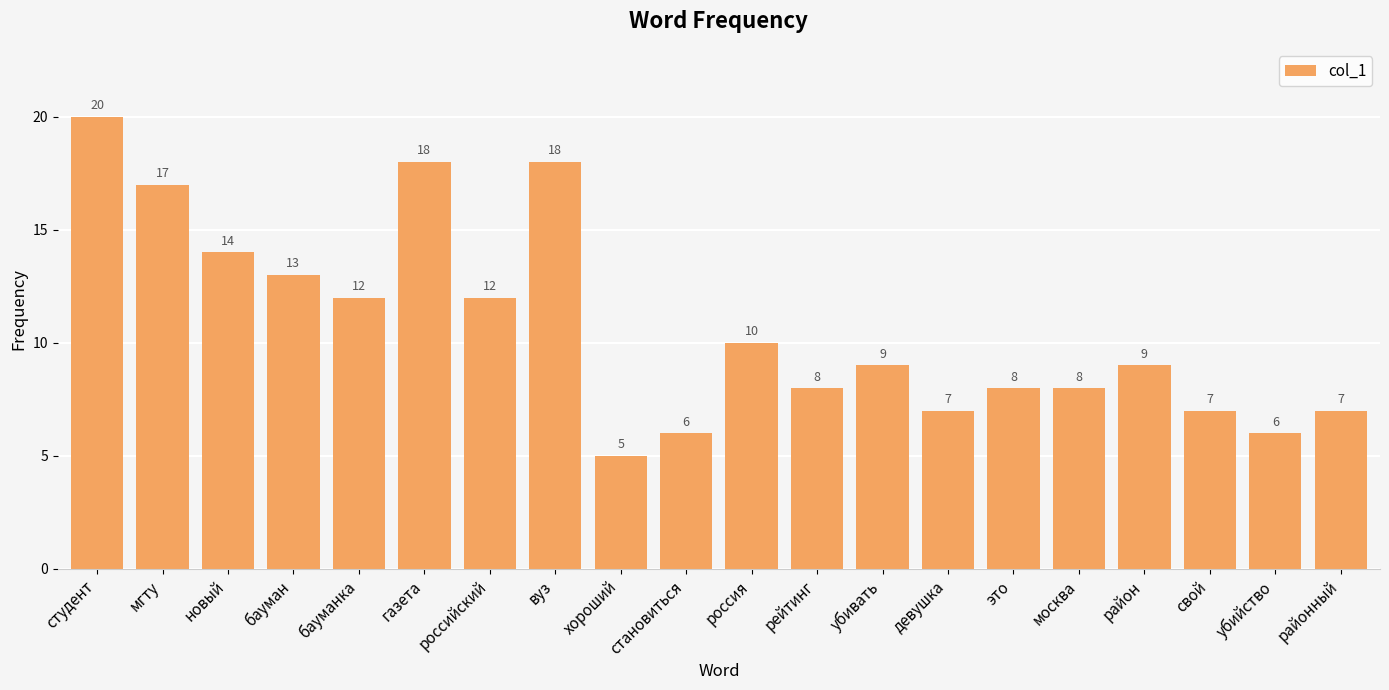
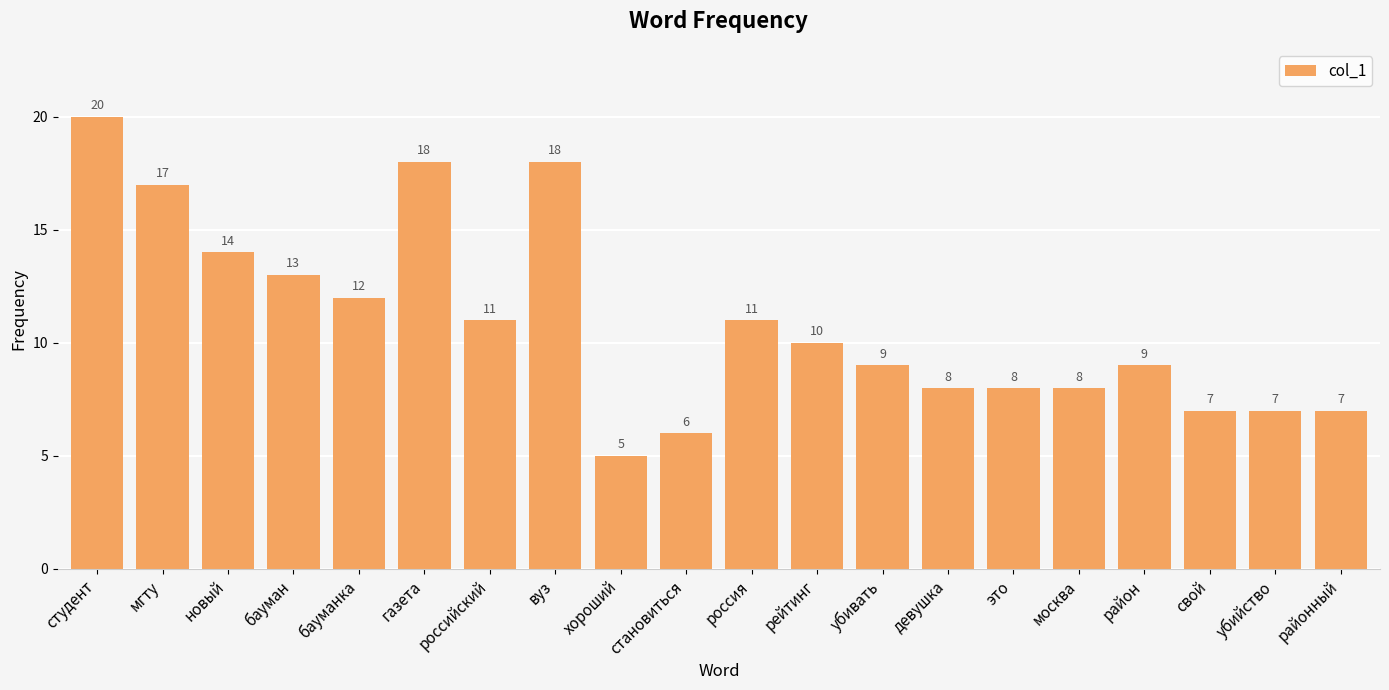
российский: 12 -> 11
россия: 10 -> 11
рейтинг: 8 -> 10
девушка: 7 -> 8
убийство: 6 -> 7
